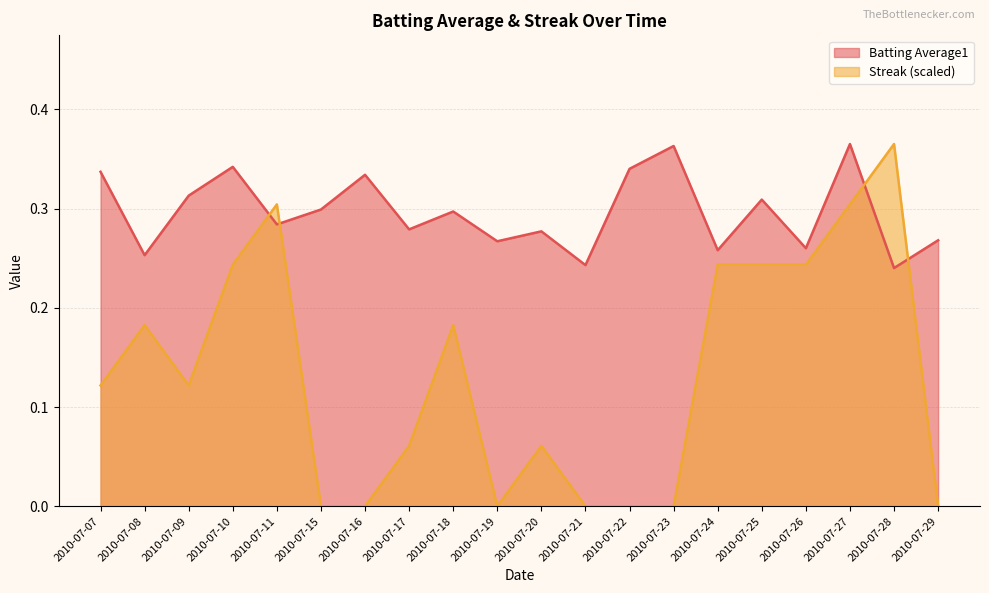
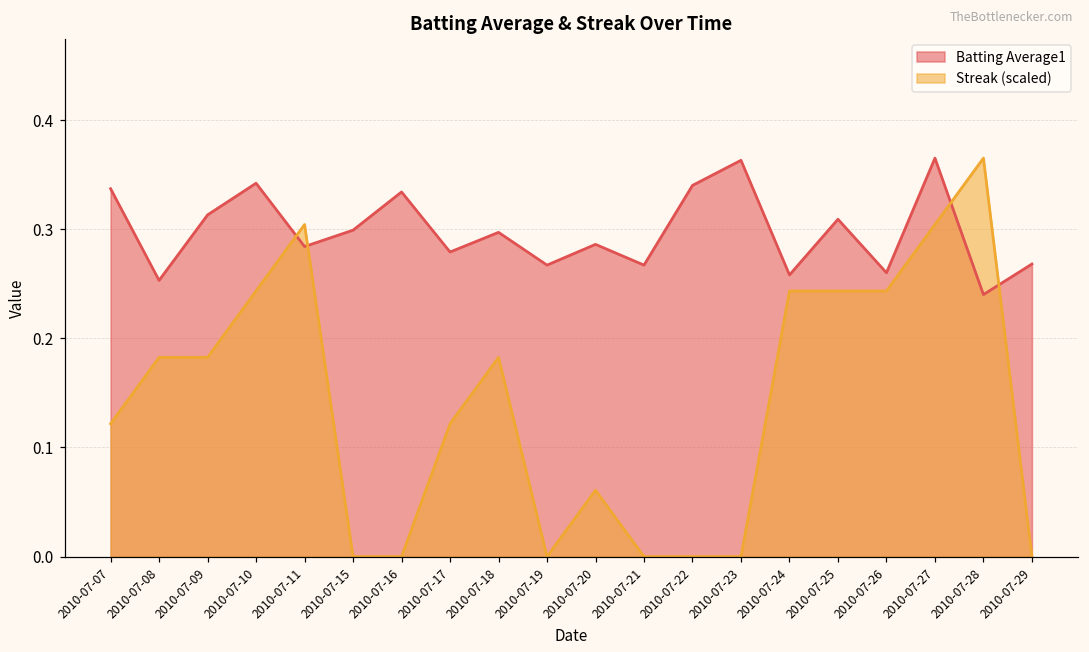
Streak (scaled), 2010-07-09: 0.12 -> 0.18
Streak (scaled), 2010-07-17: 0.06 -> 0.12
Batting Average1, 2010-07-20: 0.28 -> 0.29
Batting Average1, 2010-07-21: 0.24 -> 0.27
